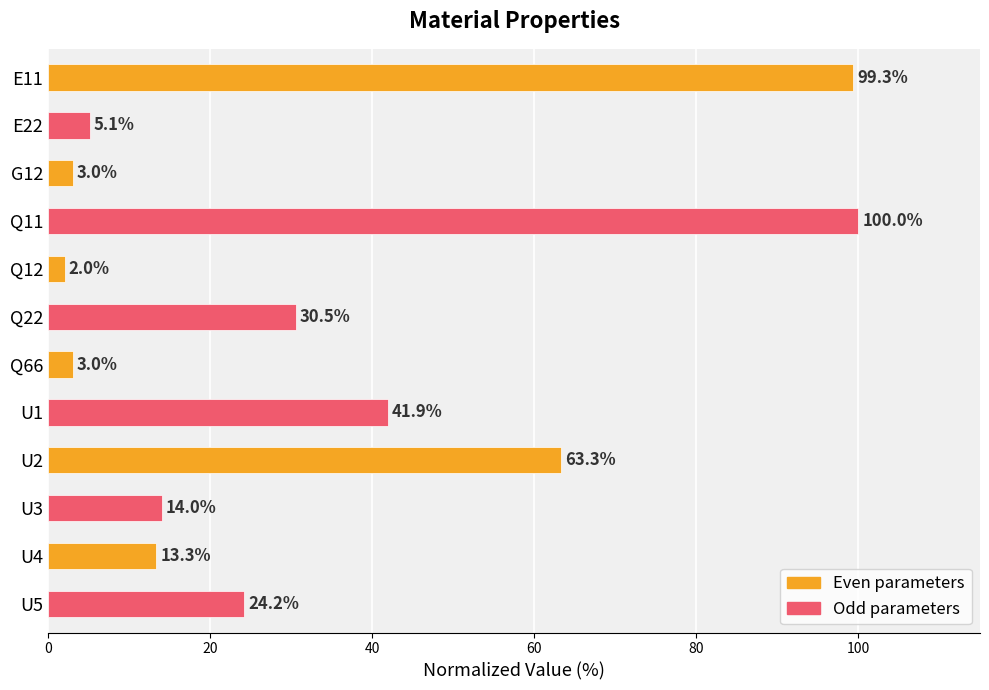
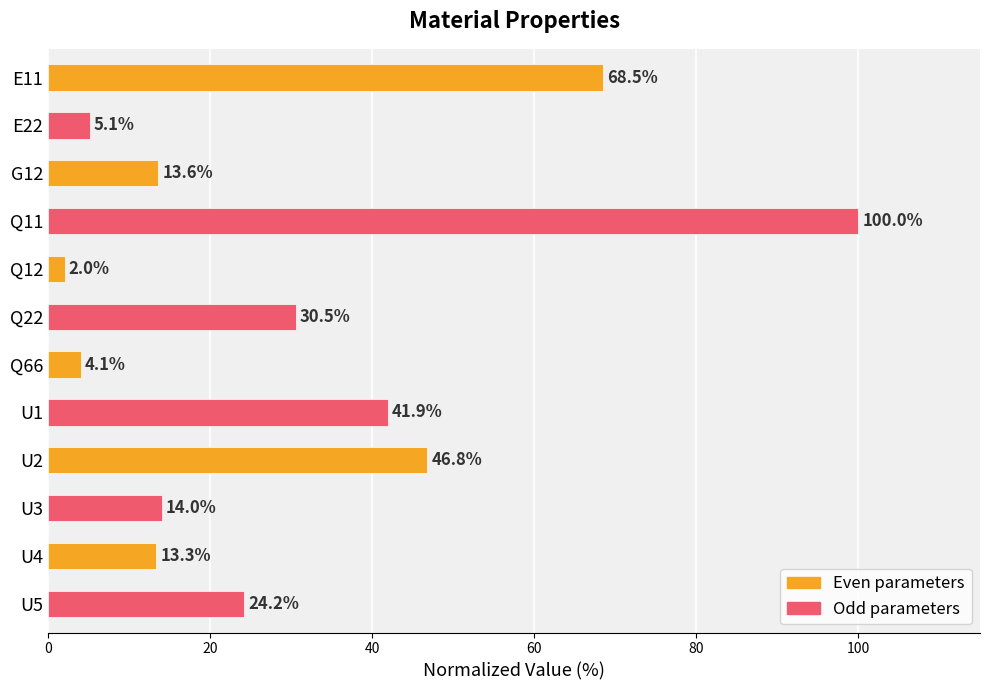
E11: 99.3% -> 68.5%
G12: 3.0% -> 13.6%
Q66: 3.0% -> 4.1%
U2: 63.3% -> 46.8%
